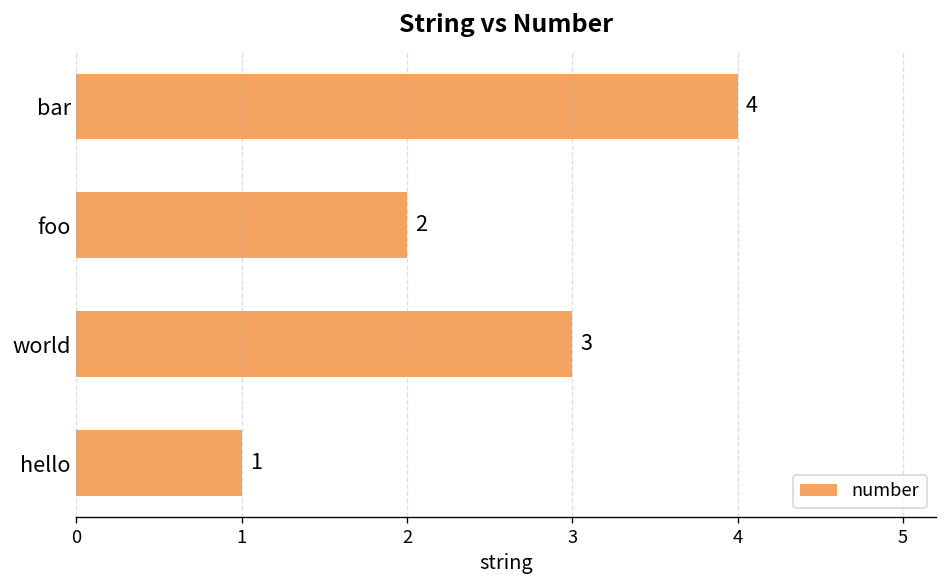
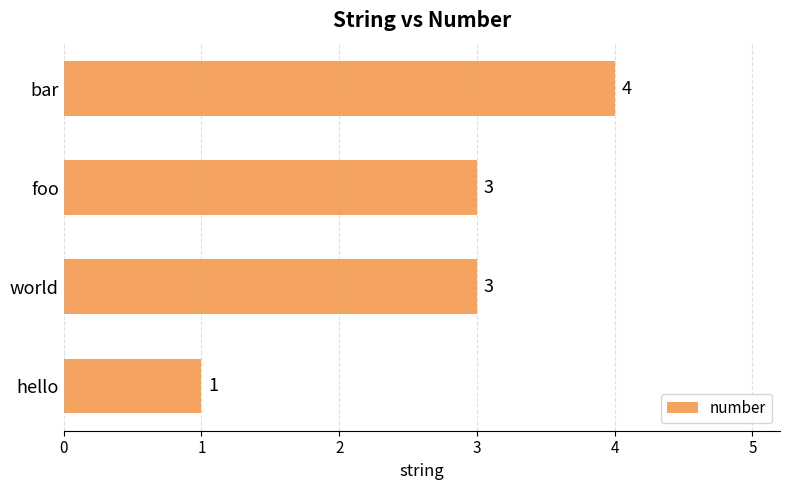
foo: 2 -> 3
